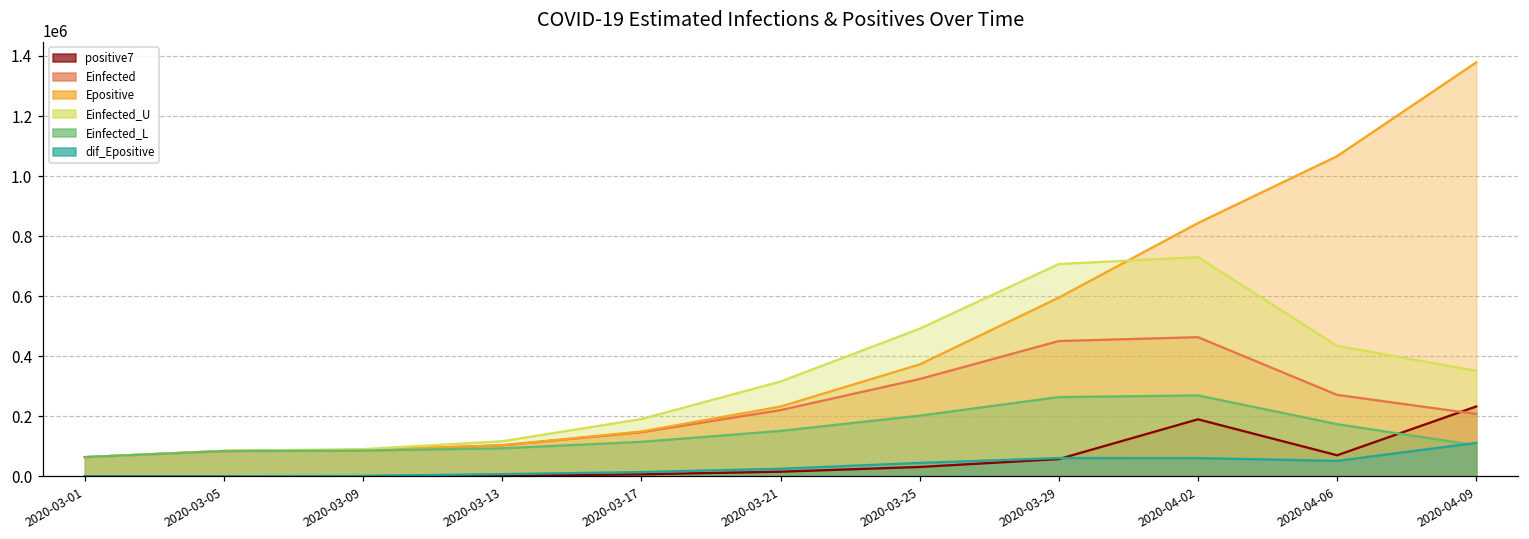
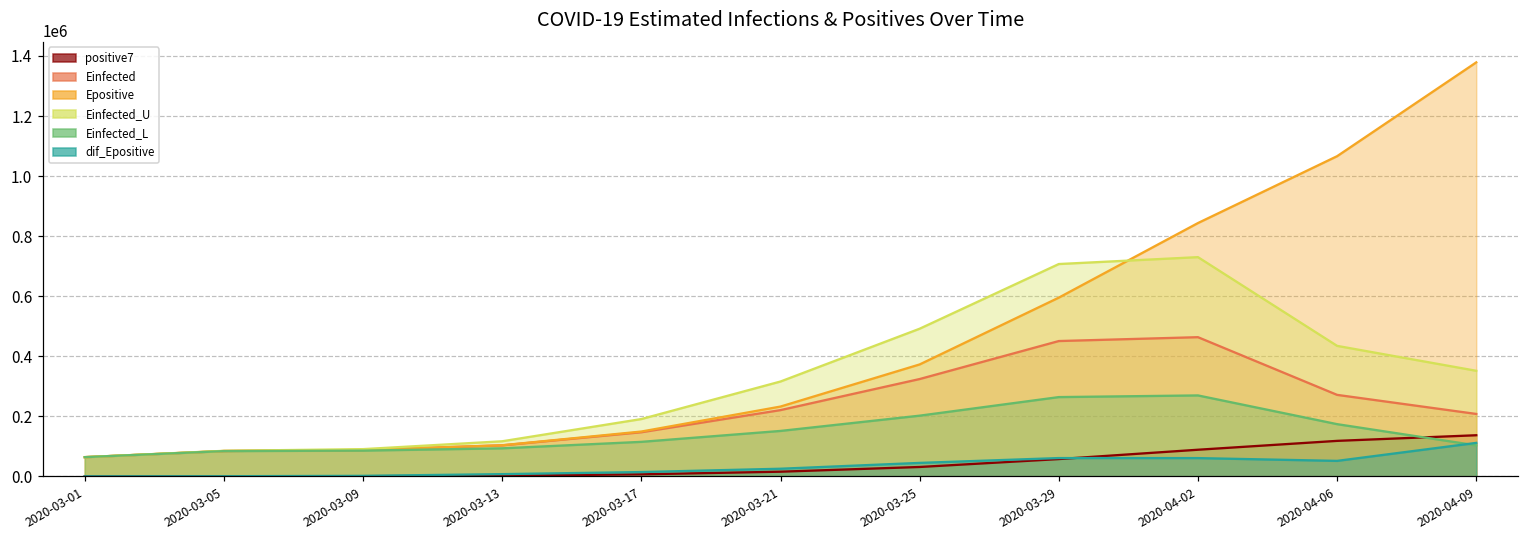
positive7, 2020-04-02: 190000 -> 90000
positive7, 2020-04-06: 70000 -> 120000
positive7, 2020-04-09: 230000 -> 140000
